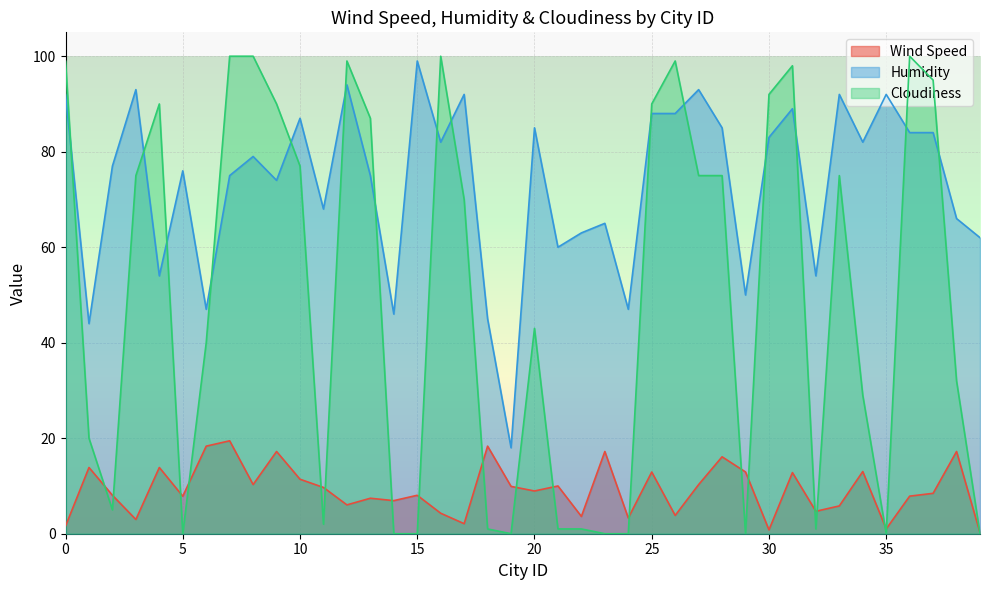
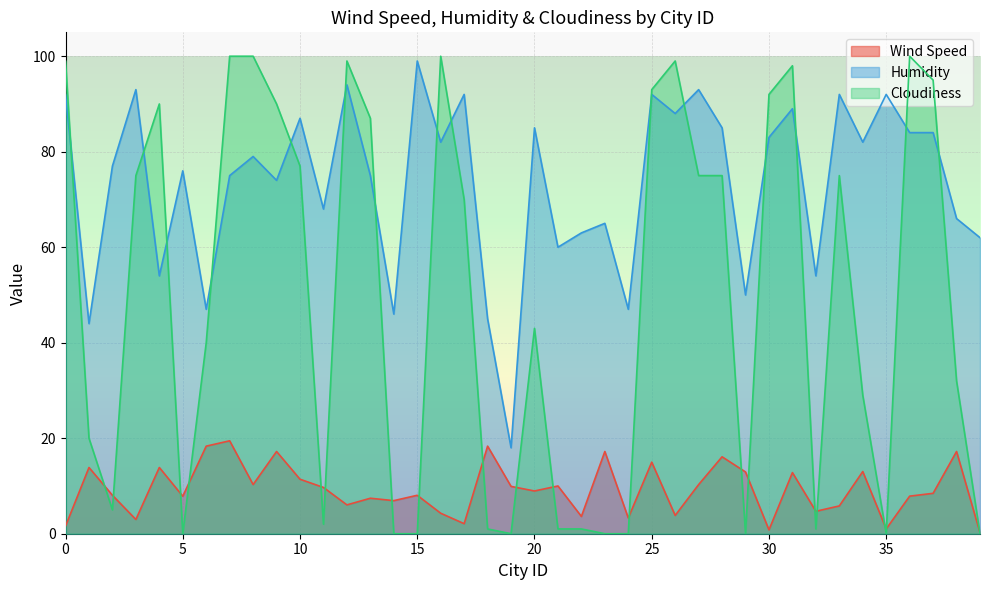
Wind Speed, 25: 13 -> 15
Humidity, 25: 88 -> 92
Cloudiness, 25: 90 -> 93
